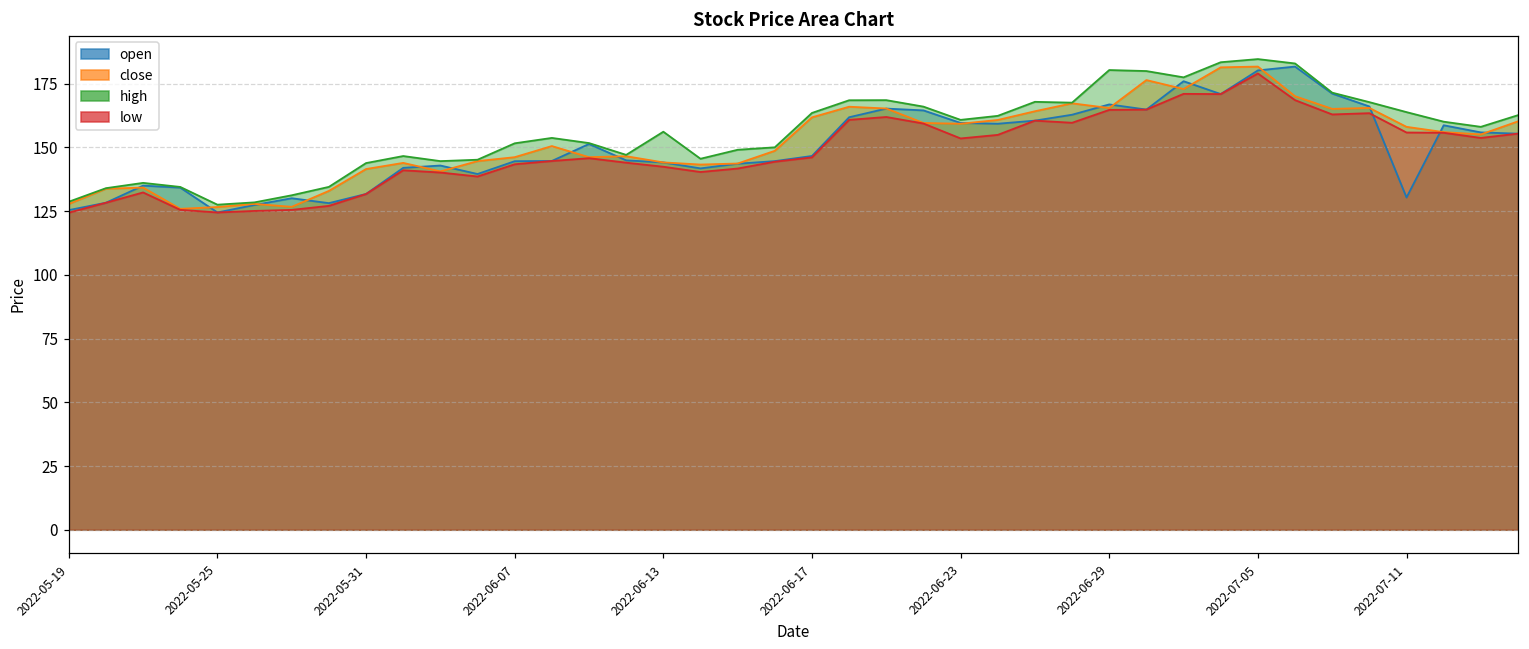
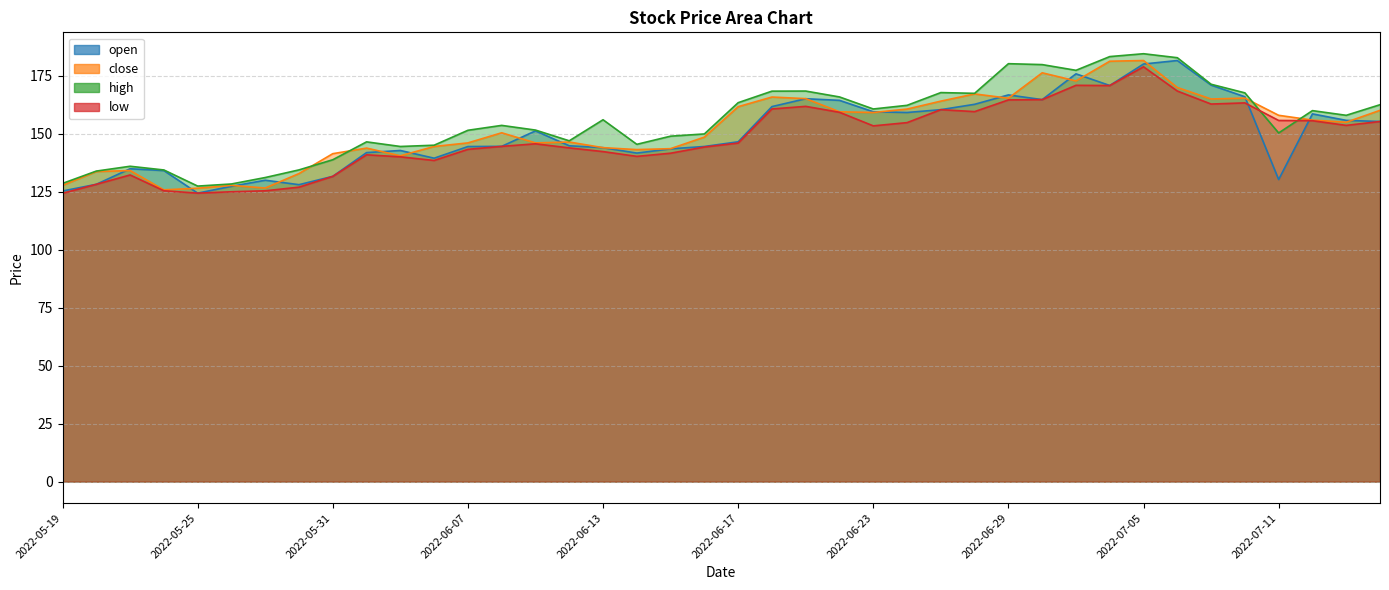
high, 2022-05-31: 144 -> 139
high, 2022-07-11: 164 -> 150
